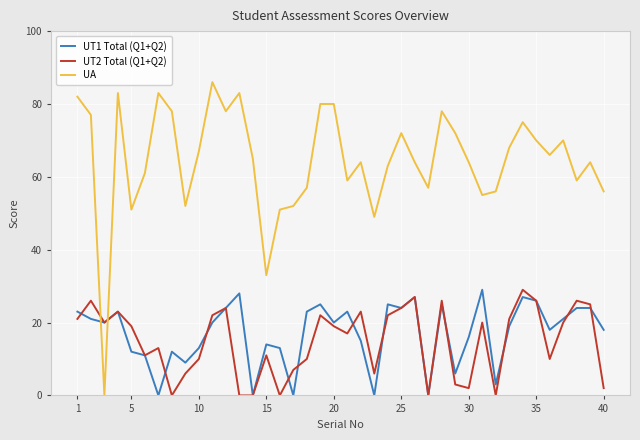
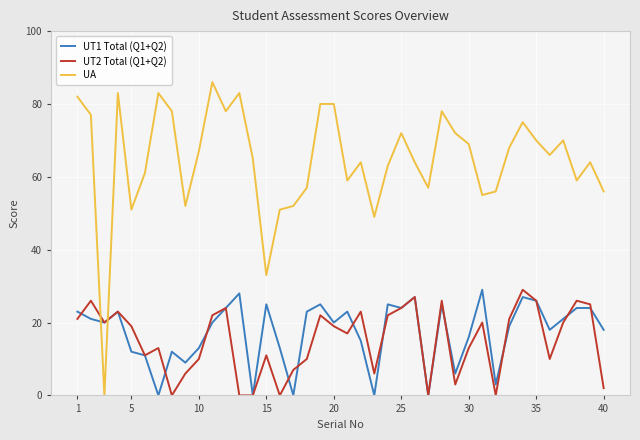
UT1 Total (Q1+Q2), 15: 14 -> 25
UT2 Total (Q1+Q2), 30: 2 -> 13
UA, 30: 64 -> 69
